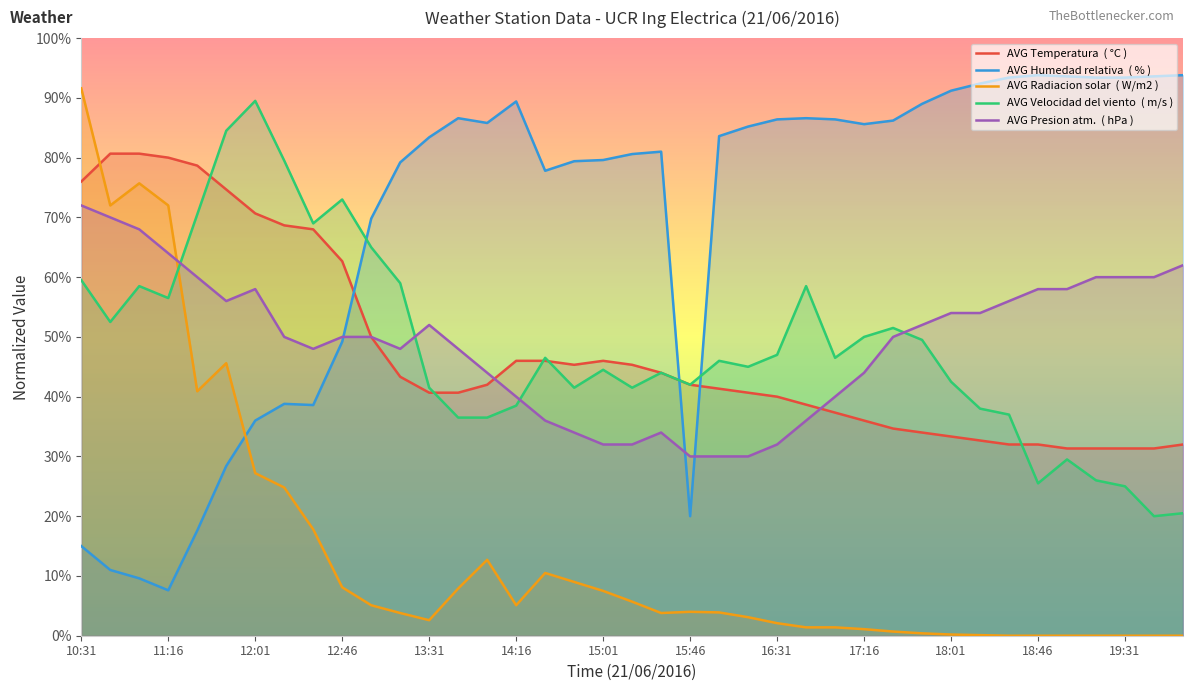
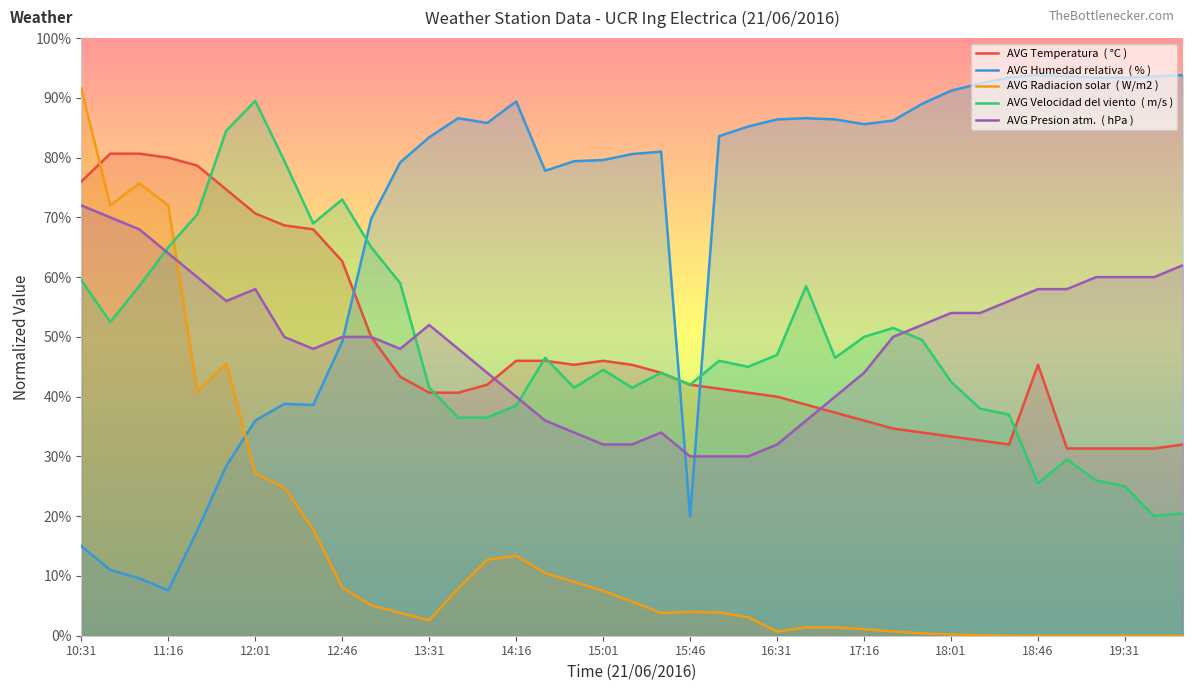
AVG Velocidad del viento ( m/s ), 11:16: 56% -> 65%
AVG Radiacion solar ( W/m2 ), 14:16: 5% -> 13%
AVG Radiacion solar ( W/m2 ), 16:31: 2% -> 1%
AVG Temperatura ( °C ), 18:46: 32% -> 45%
